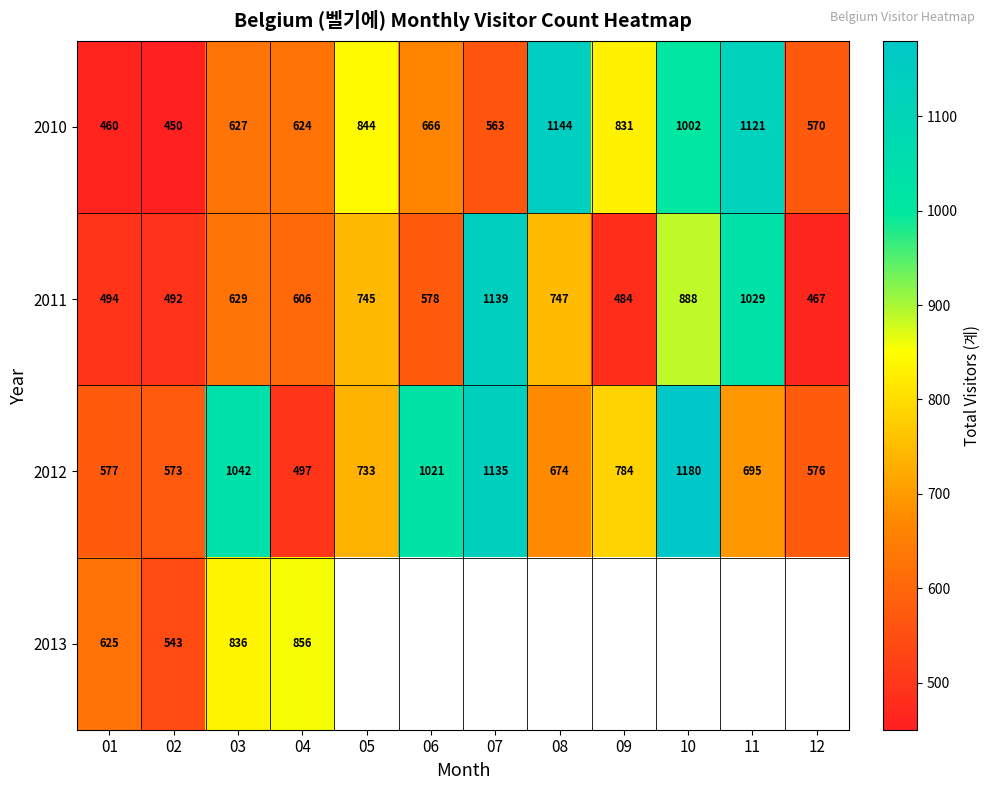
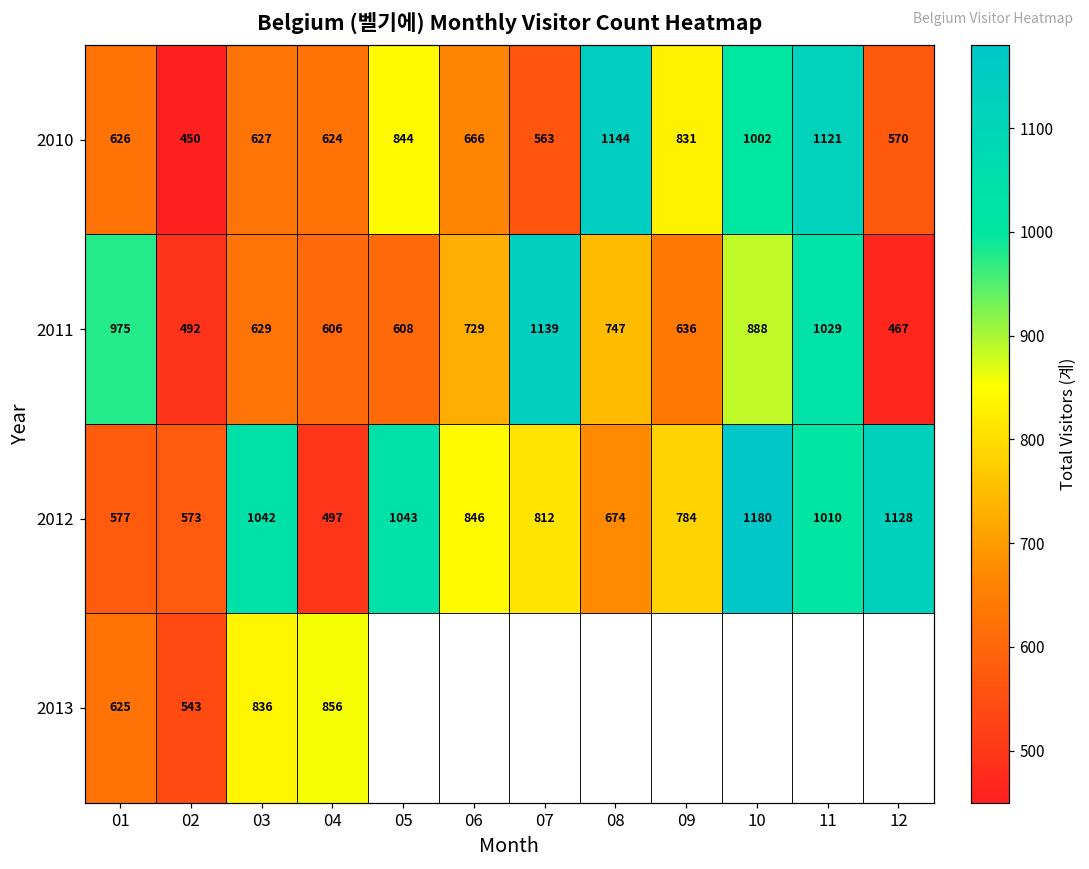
2010, 01: 460 -> 626
2011, 01: 494 -> 975
2011, 05: 745 -> 608
2011, 06: 578 -> 729
2011, 09: 484 -> 636
2012, 05: 733 -> 1043
2012, 06: 1021 -> 846
2012, 07: 1135 -> 812
2012, 11: 695 -> 1010
2012, 12: 576 -> 1128
